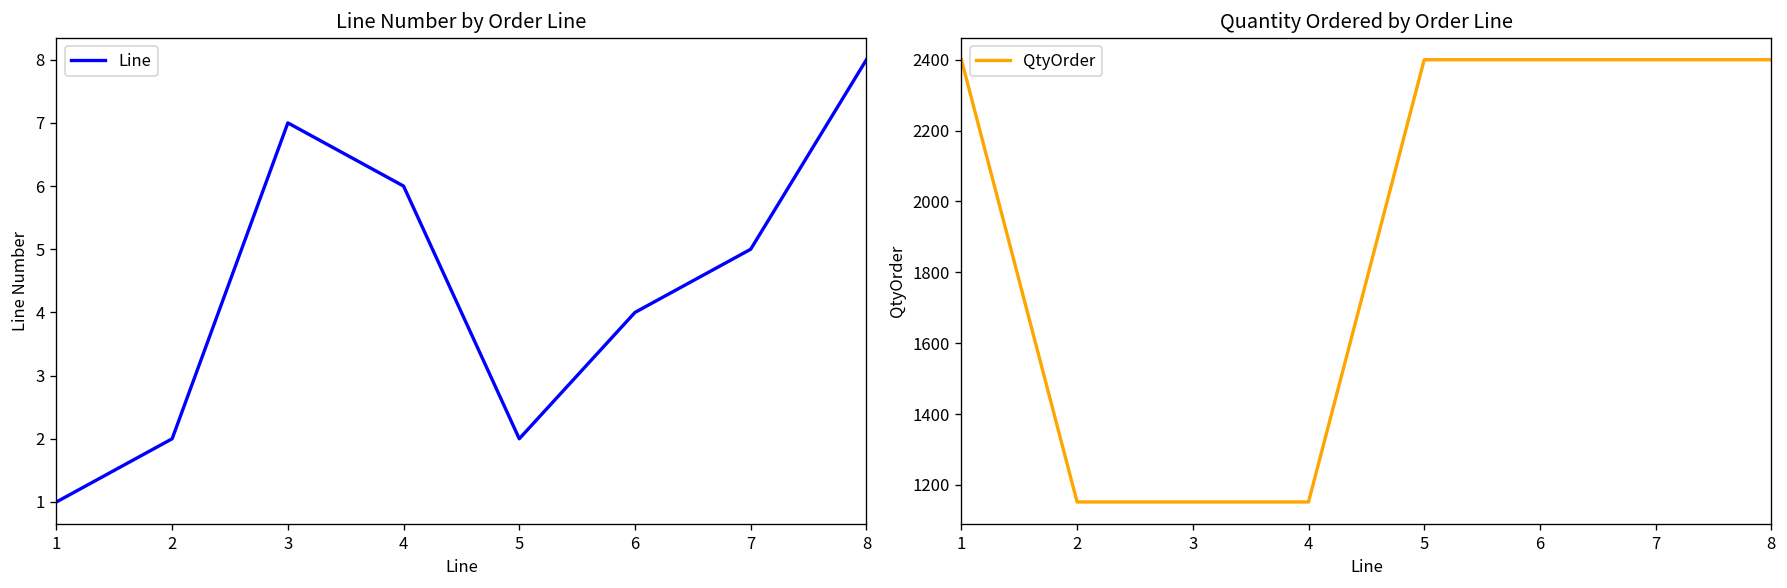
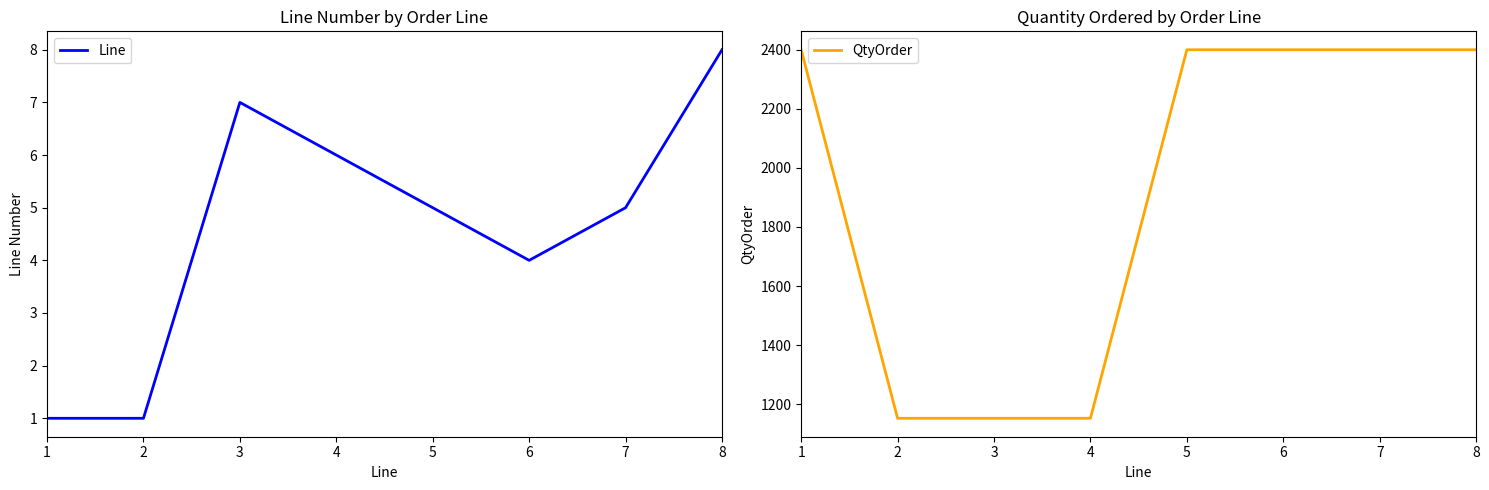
Line Number by Order Line, 2: 2 -> 1
Line Number by Order Line, 5: 2 -> 5
